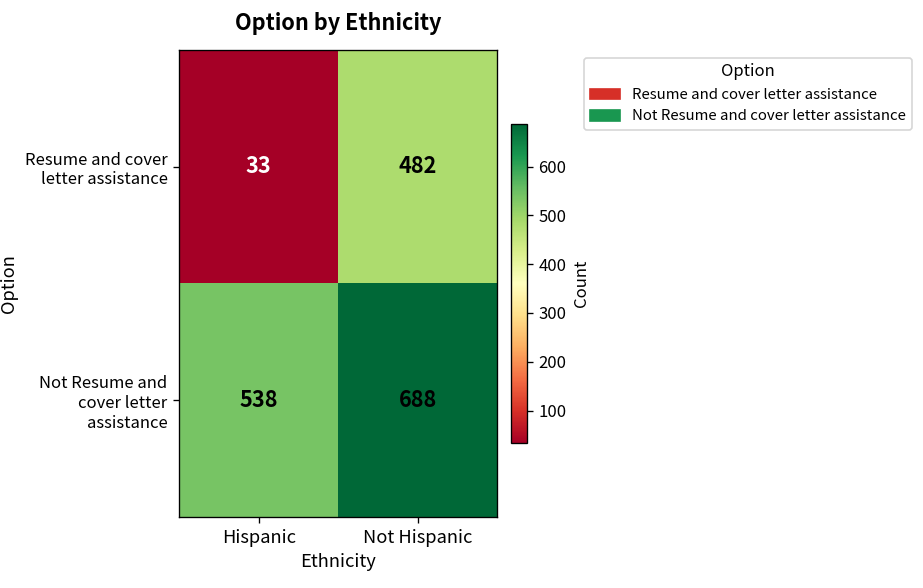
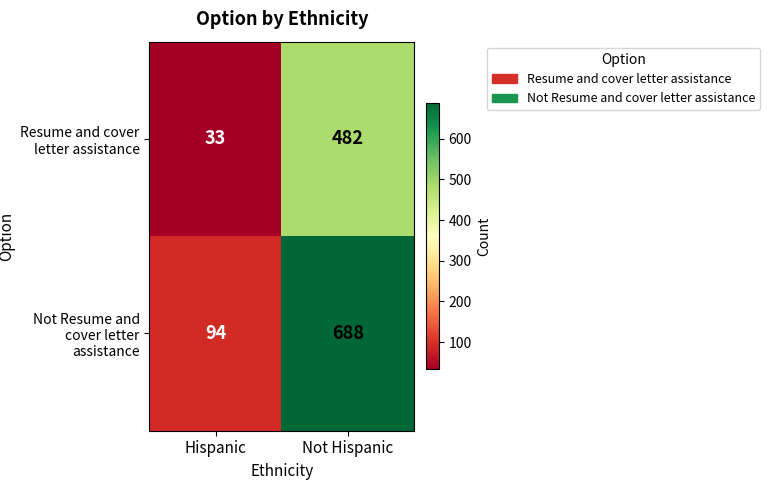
Not Resume and cover letter assistance, Hispanic: 538 -> 94
